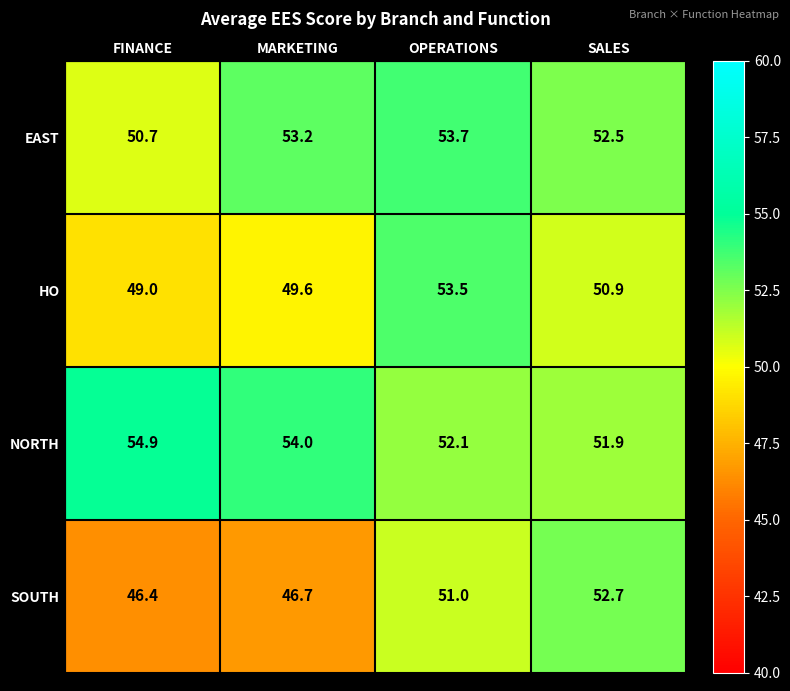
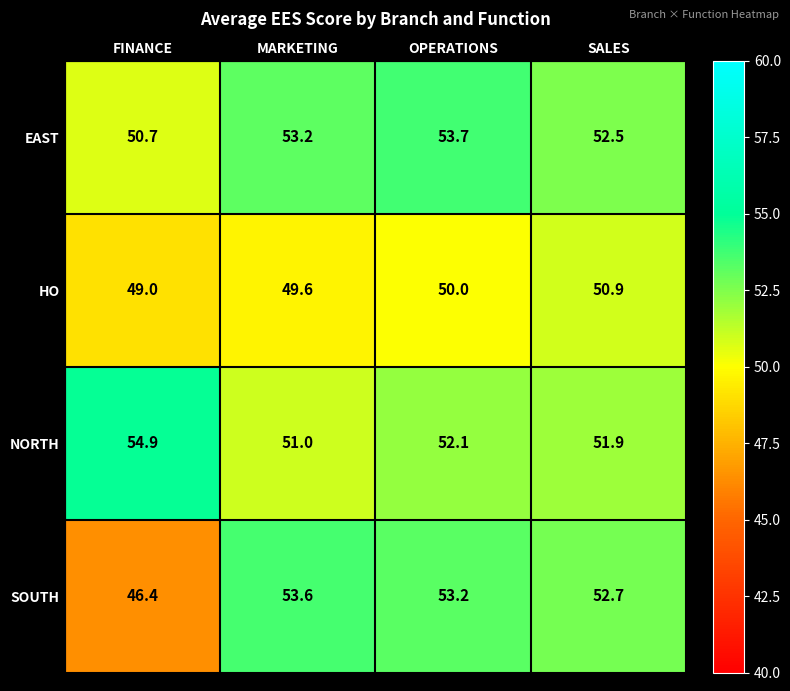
HO, OPERATIONS: 53.5 -> 50.0
NORTH, MARKETING: 54.0 -> 51.0
SOUTH, MARKETING: 46.7 -> 53.6
SOUTH, OPERATIONS: 51.0 -> 53.2
